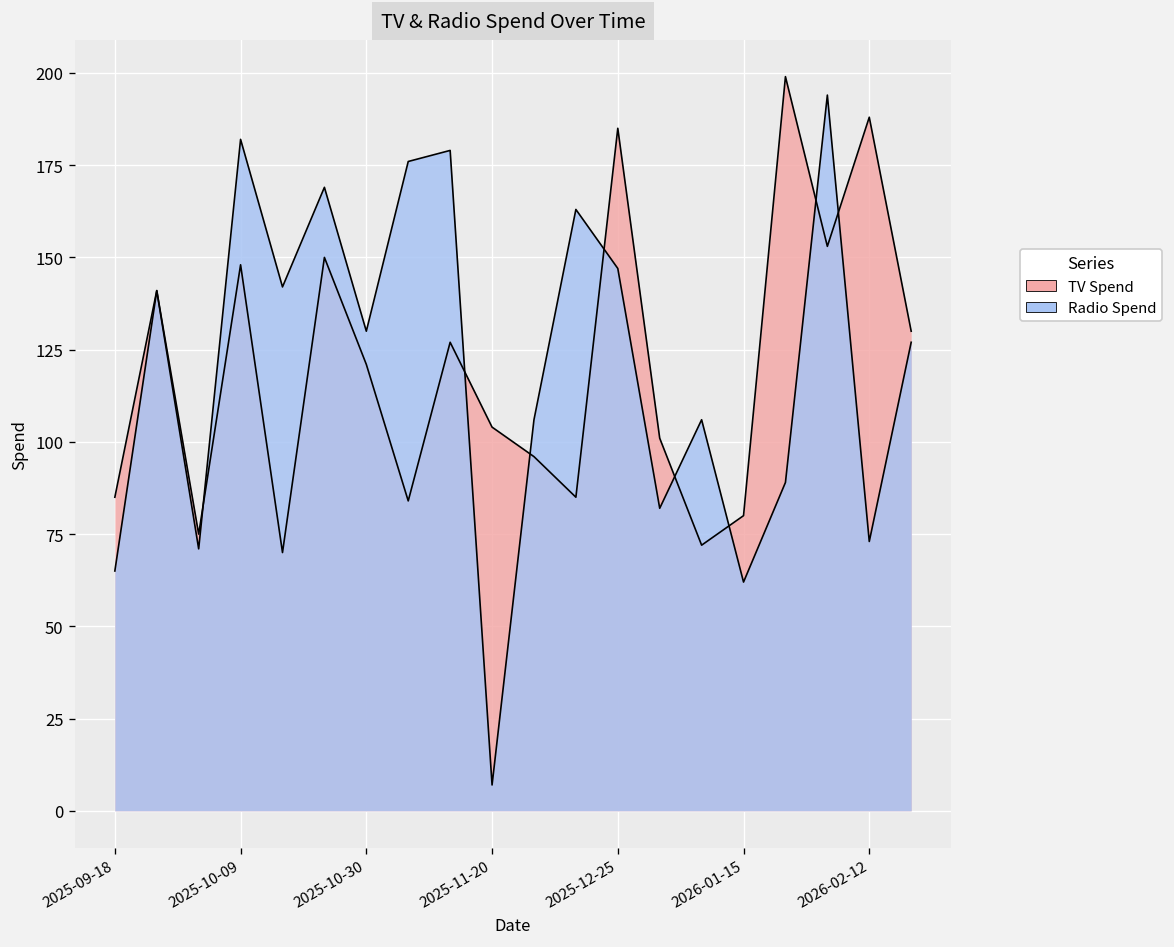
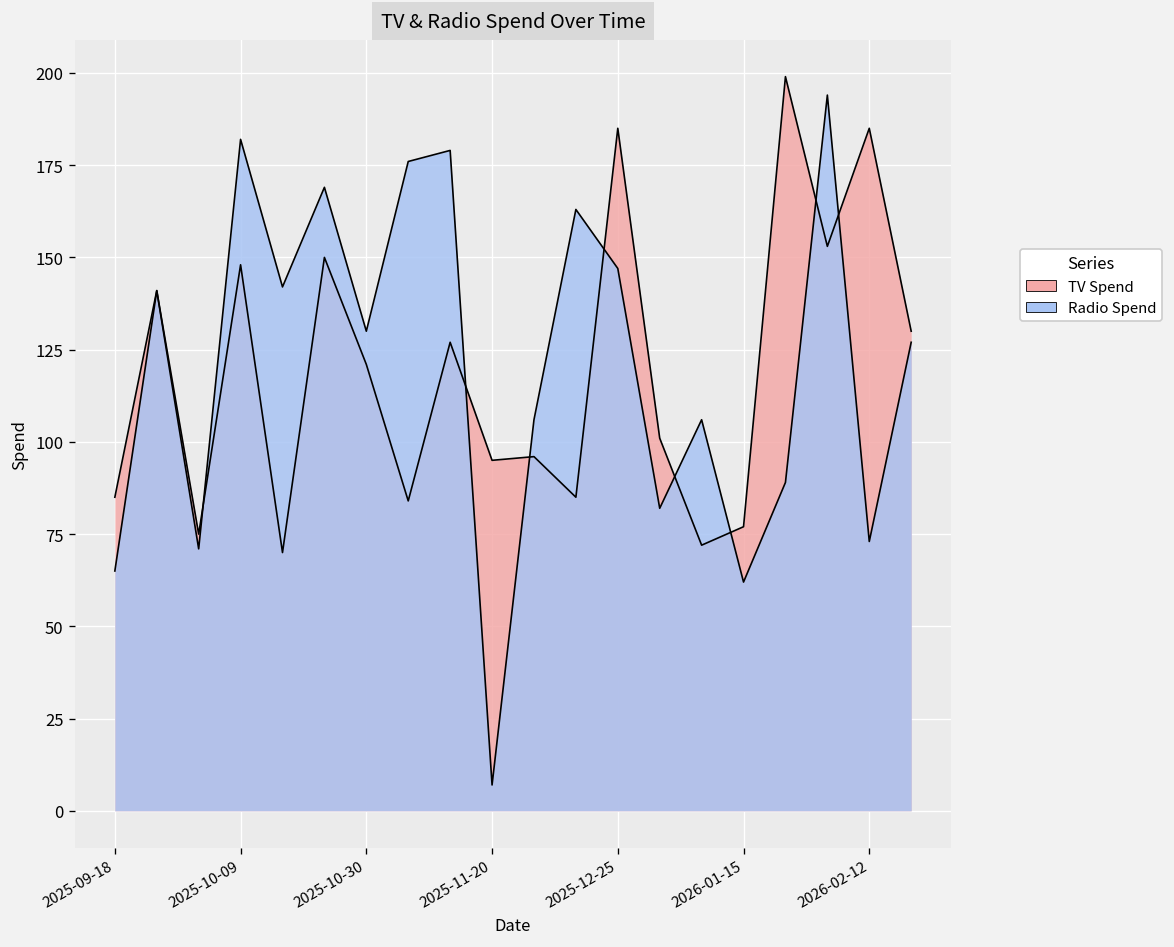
TV Spend, 2025-11-20: 104 -> 95
TV Spend, 2026-01-15: 80 -> 77
TV Spend, 2026-02-12: 188 -> 185
